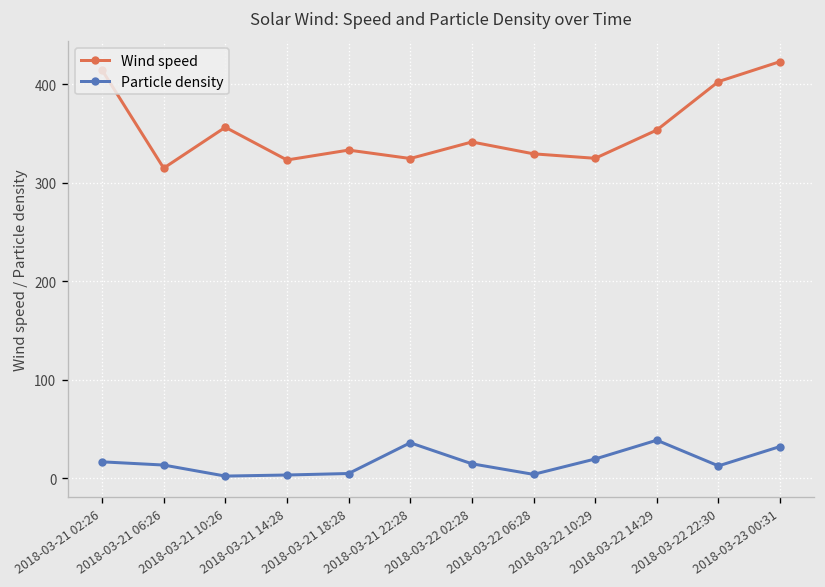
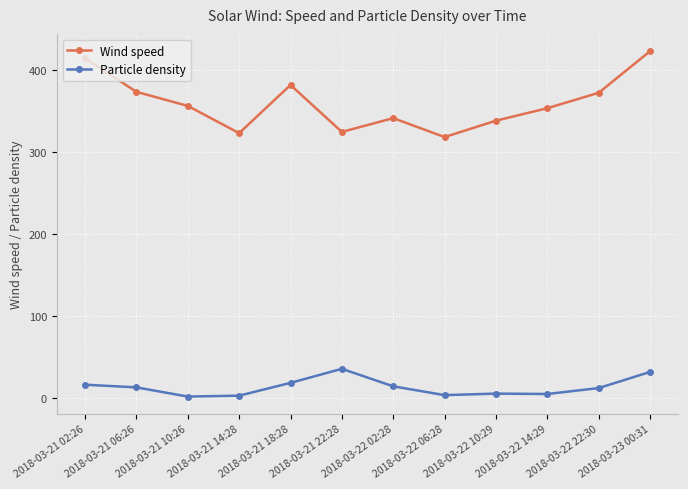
Wind speed, 2018-03-21 06:26: 310 -> 370
Wind speed, 2018-03-21 18:28: 330 -> 380
Particle density, 2018-03-21 18:28: 0 -> 20
Wind speed, 2018-03-22 06:28: 330 -> 320
Wind speed, 2018-03-22 10:29: 320 -> 340
Particle density, 2018-03-22 10:29: 20 -> 10
Particle density, 2018-03-22 14:29: 40 -> 10
Wind speed, 2018-03-22 22:30: 400 -> 370
